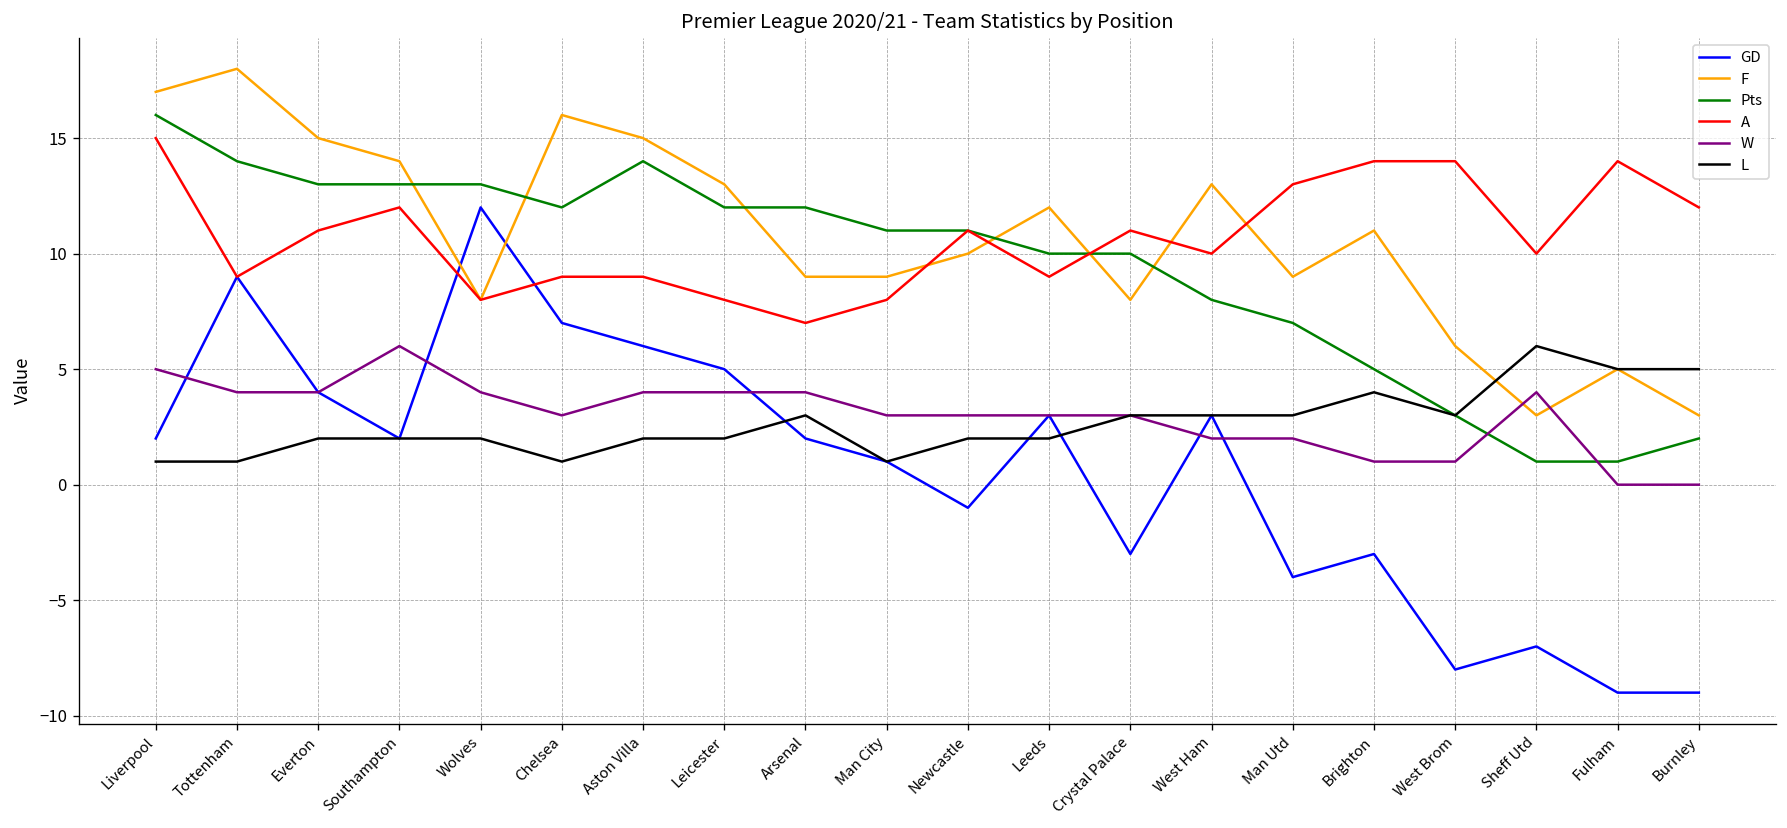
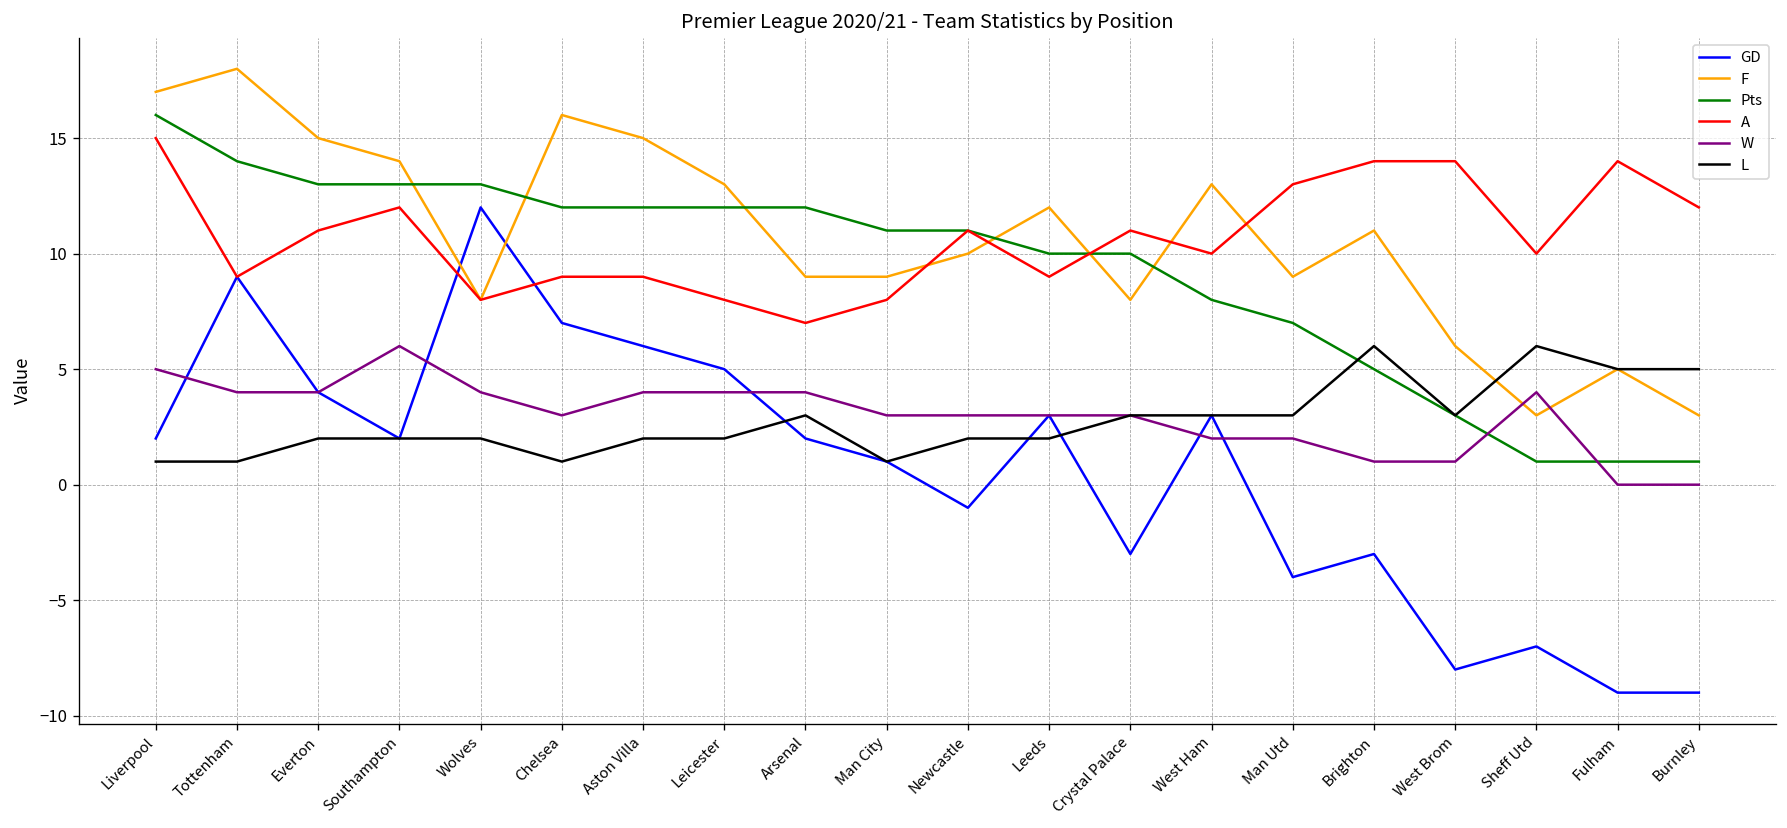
Pts, Aston Villa: 14 -> 12
L, Brighton: 4 -> 6
Pts, Burnley: 2 -> 1
